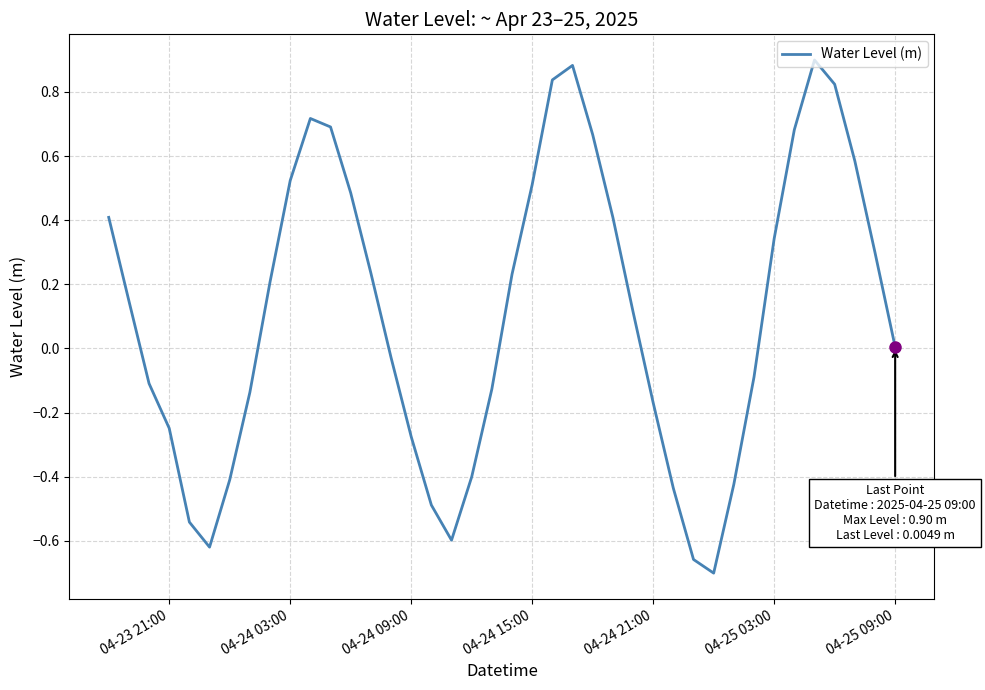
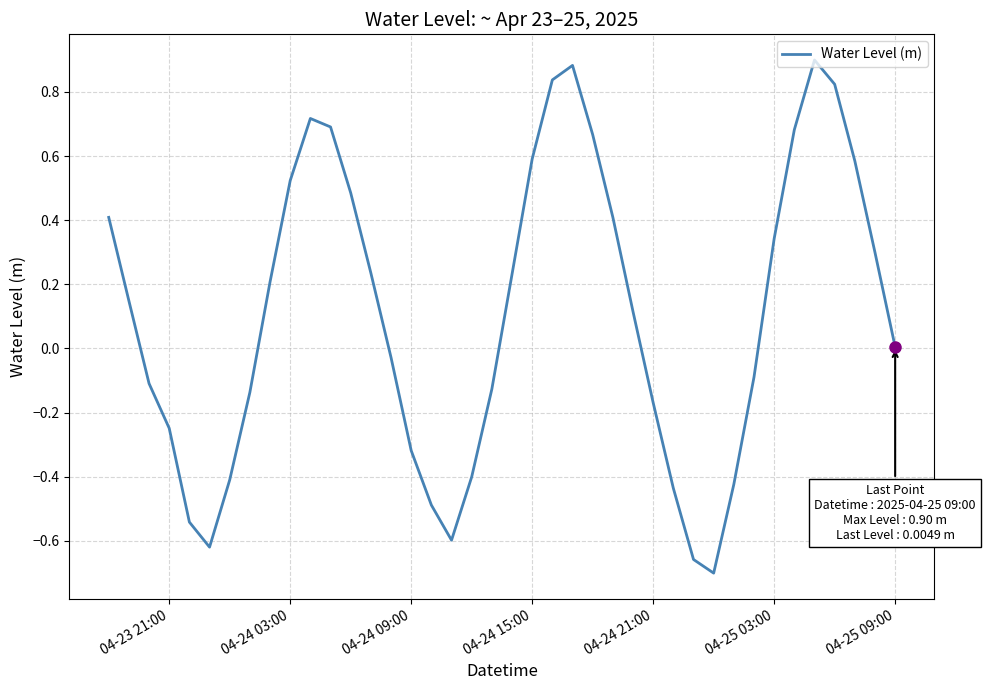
Water Level (m), 04-24 09:00: -0.27 -> -0.32
Water Level (m), 04-24 15:00: 0.51 -> 0.59
